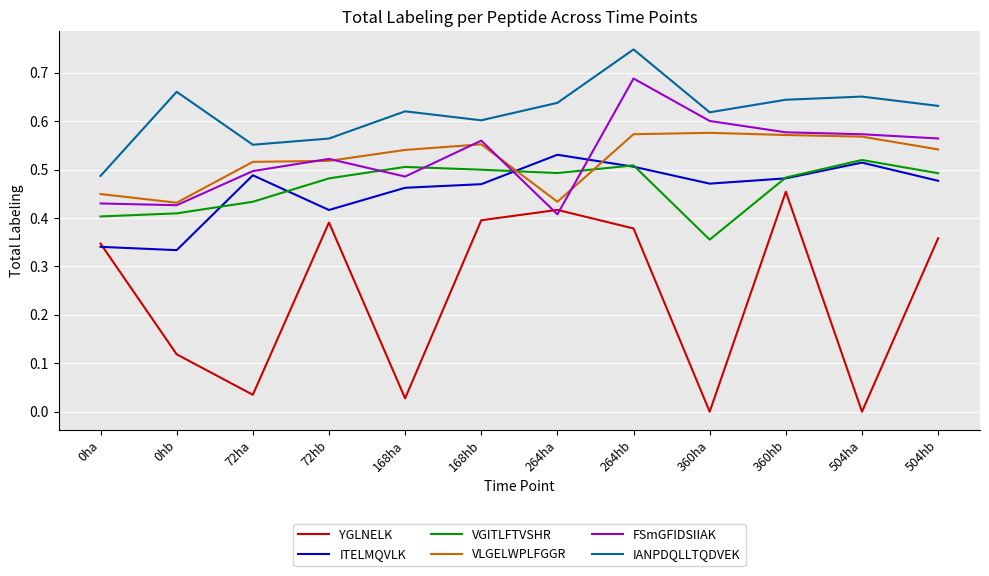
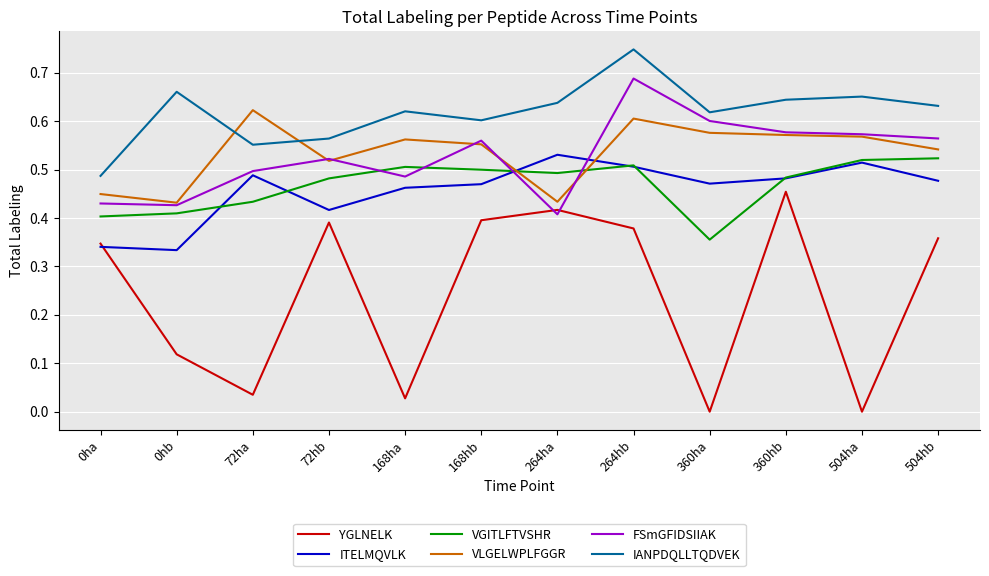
VLGELWPLFGGR, 72ha: 0.52 -> 0.62
VLGELWPLFGGR, 168ha: 0.54 -> 0.56
VLGELWPLFGGR, 264hb: 0.57 -> 0.61
VGITLFTVSHR, 504hb: 0.49 -> 0.52
